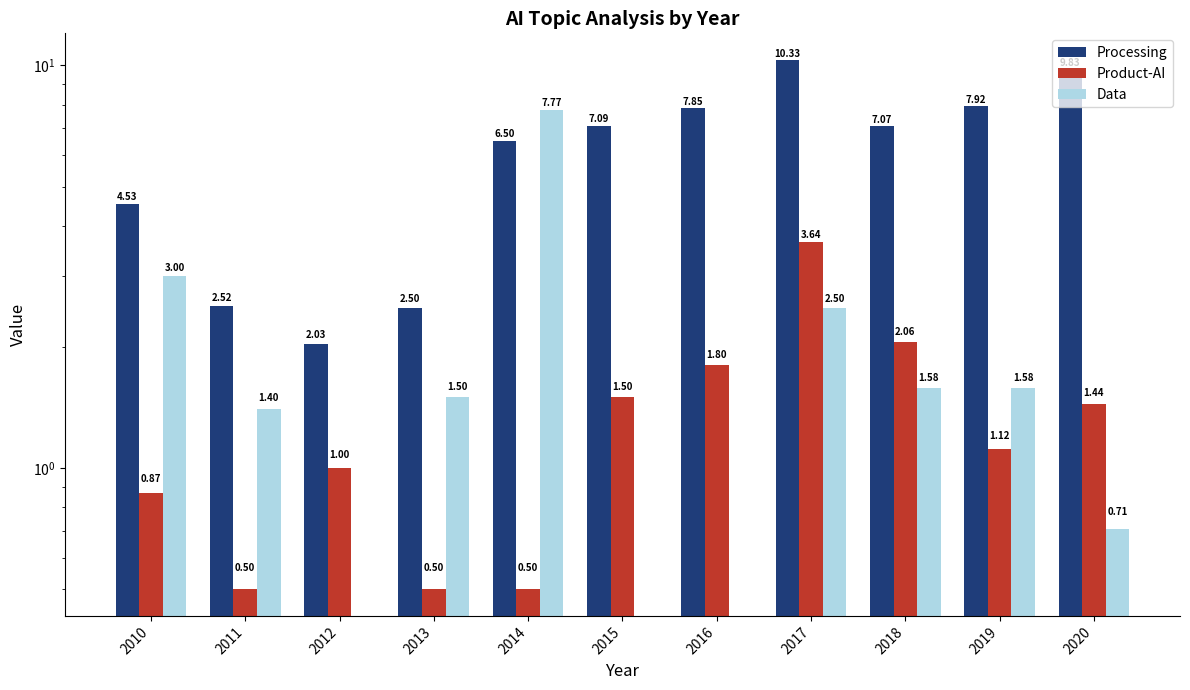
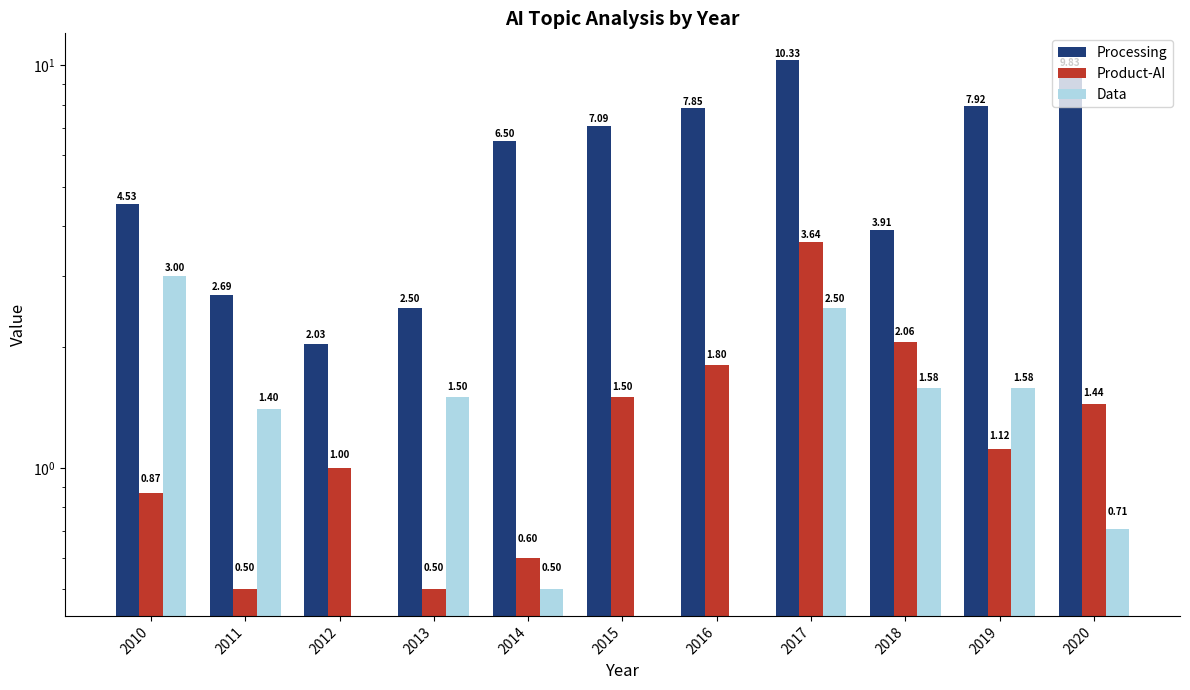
Processing, 2011: 2.52 -> 2.69
Product-AI, 2014: 0.50 -> 0.60
Data, 2014: 7.77 -> 0.50
Processing, 2018: 7.07 -> 3.91
